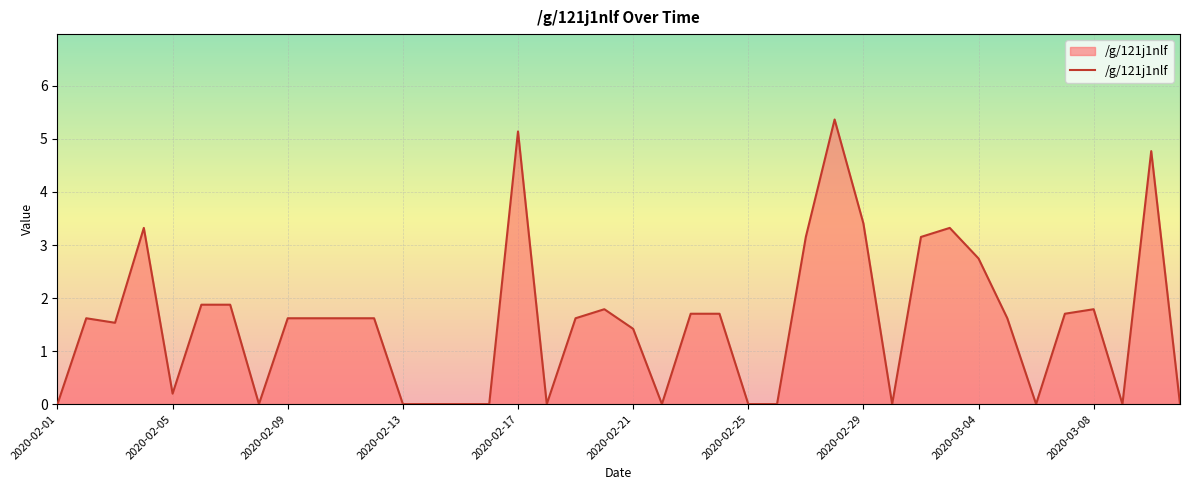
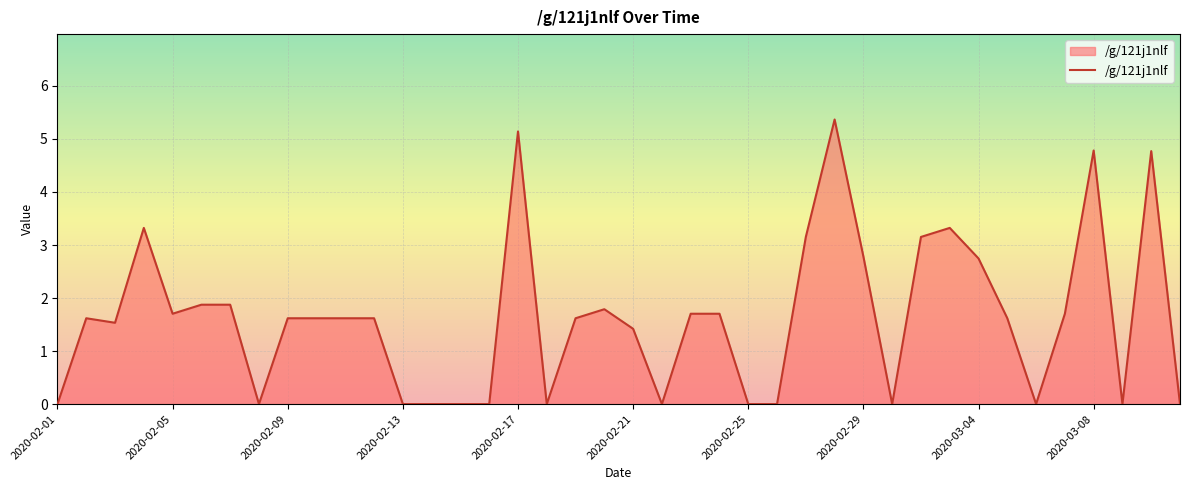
2020-02-05: 0.2 -> 1.7
2020-02-29: 3.4 -> 2.8
2020-03-08: 1.8 -> 4.8
